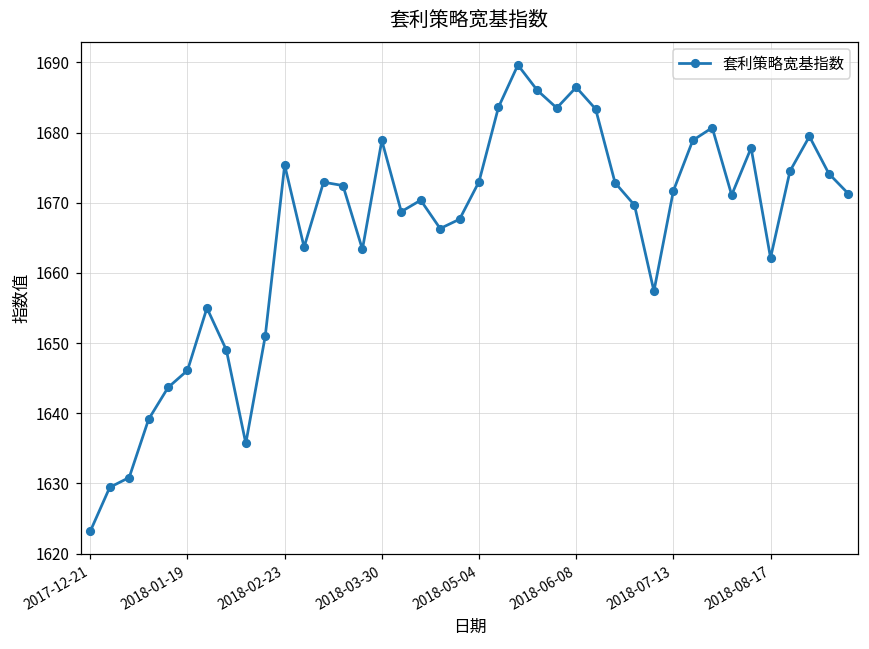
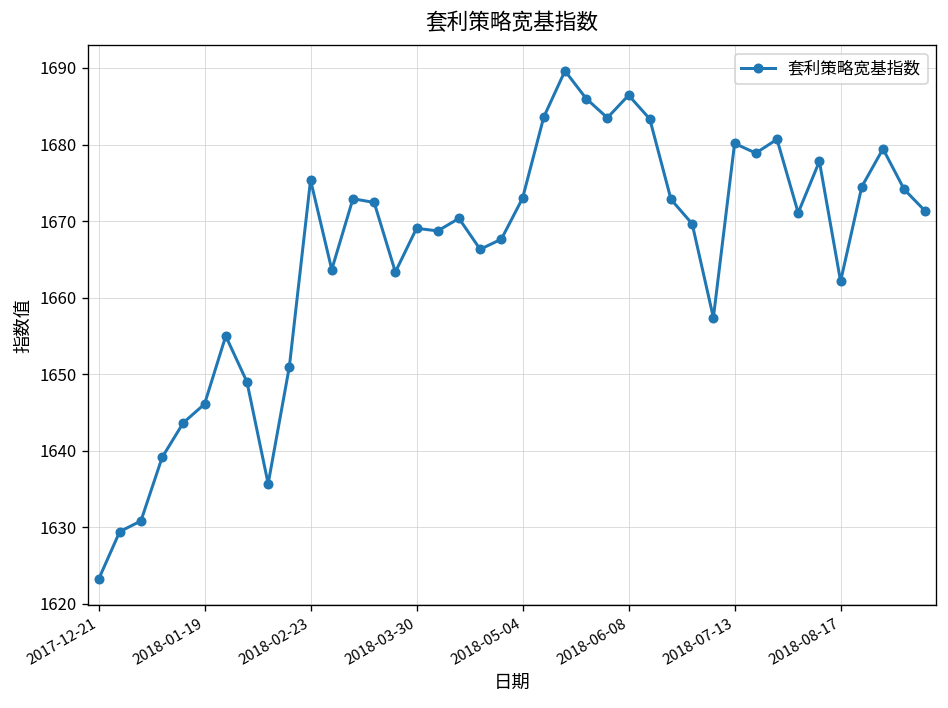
2018-03-30: 1679 -> 1669
2018-07-13: 1672 -> 1680
